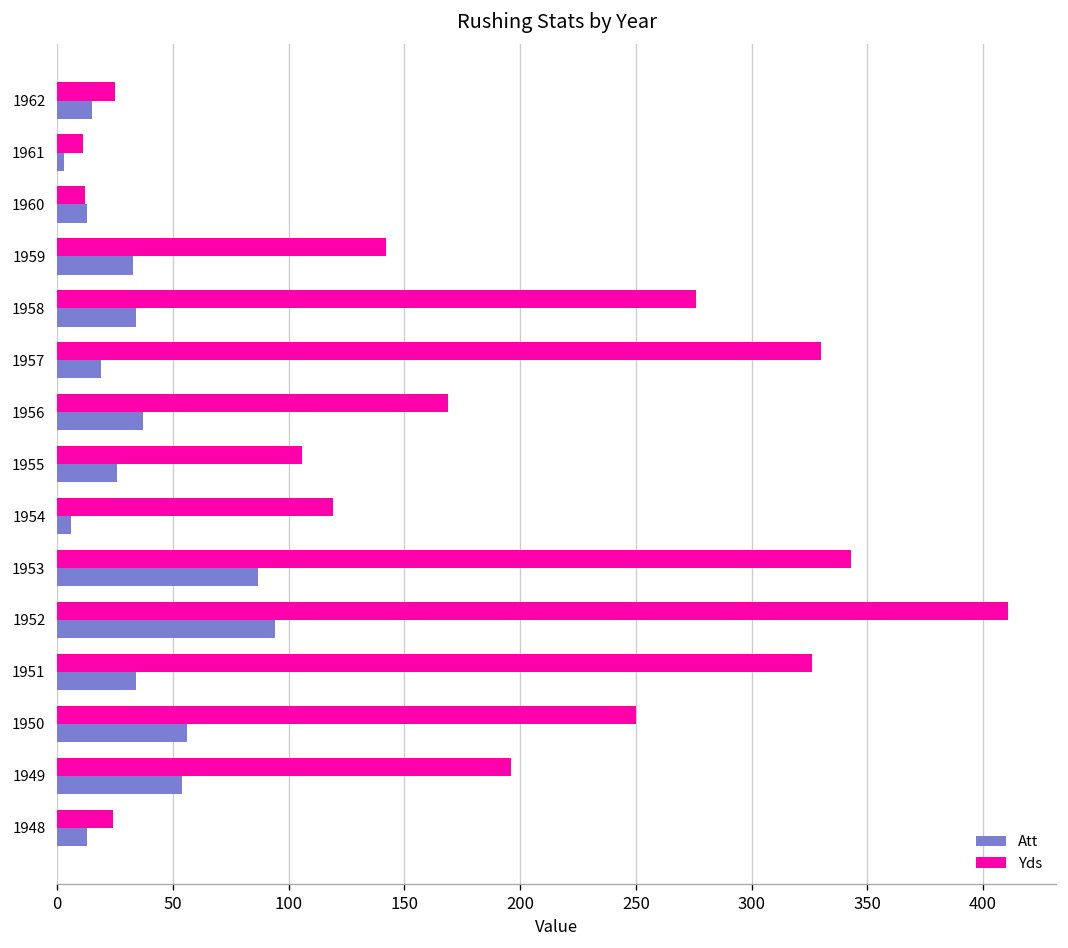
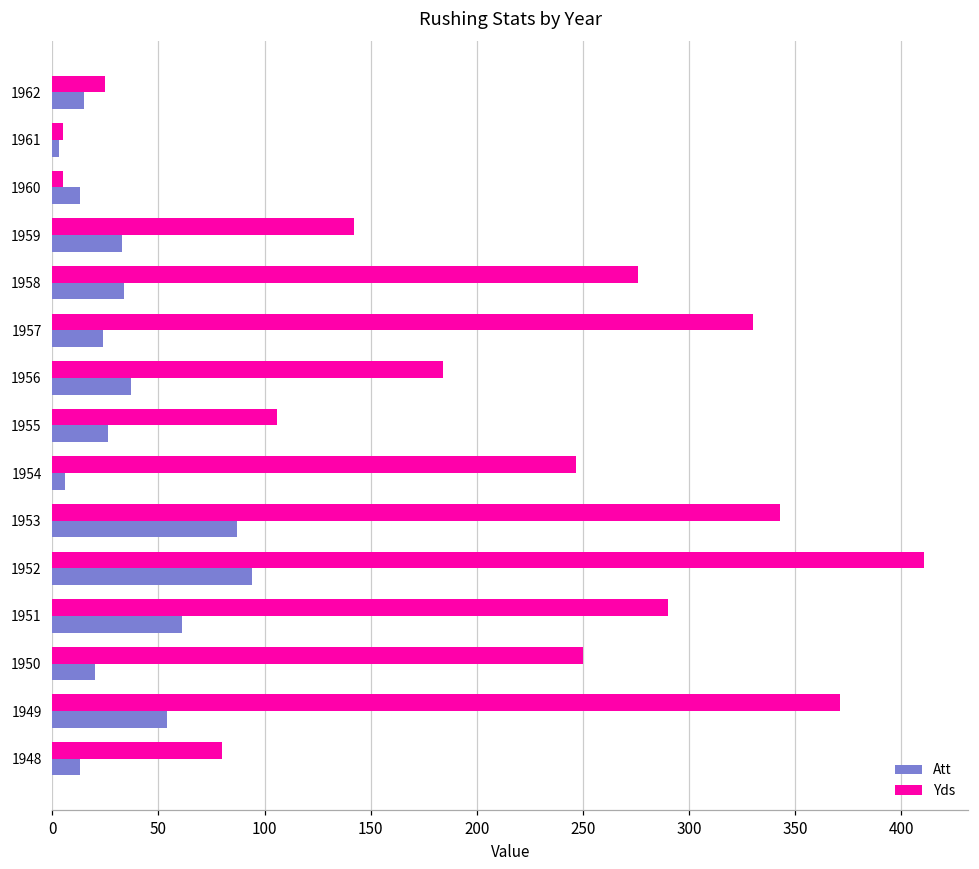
Yds, 1961: 11 -> 5
Yds, 1960: 12 -> 5
Att, 1957: 19 -> 24
Yds, 1956: 169 -> 184
Yds, 1954: 119 -> 247
Yds, 1951: 326 -> 290
Att, 1951: 34 -> 61
Att, 1950: 56 -> 20
Yds, 1949: 196 -> 371
Yds, 1948: 24 -> 80
